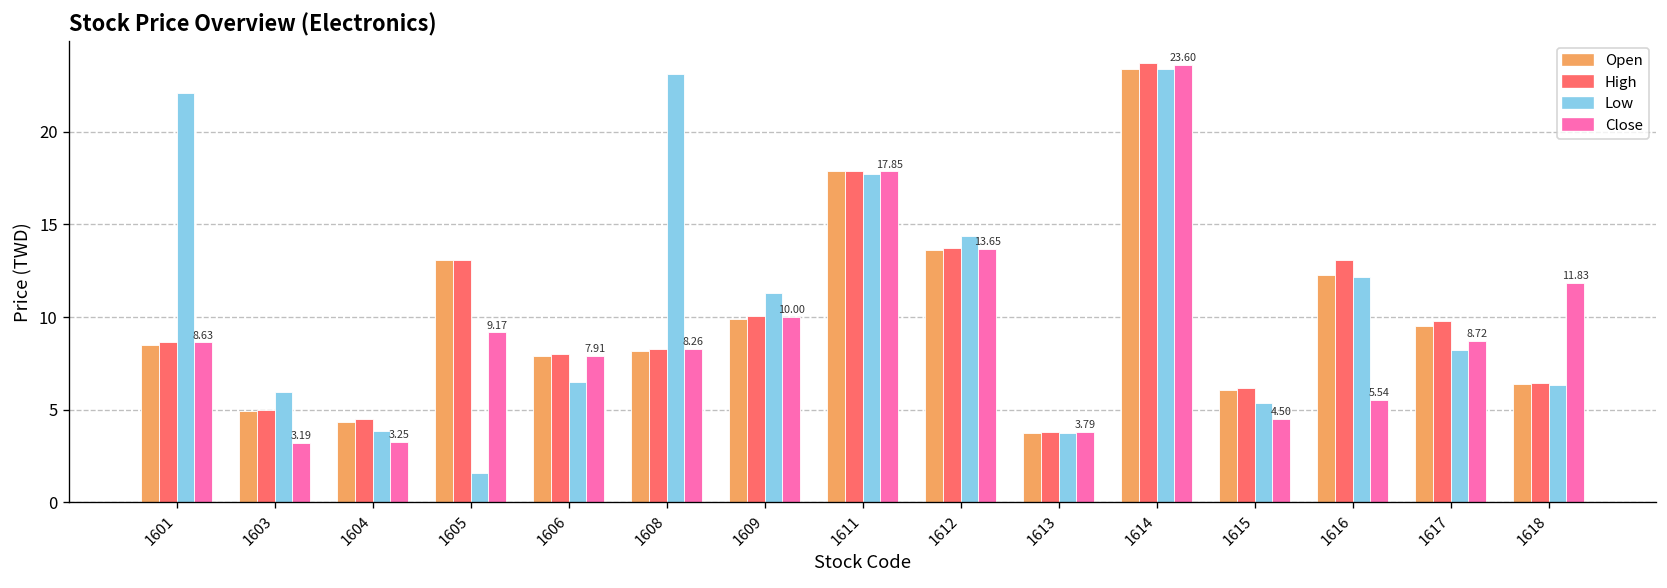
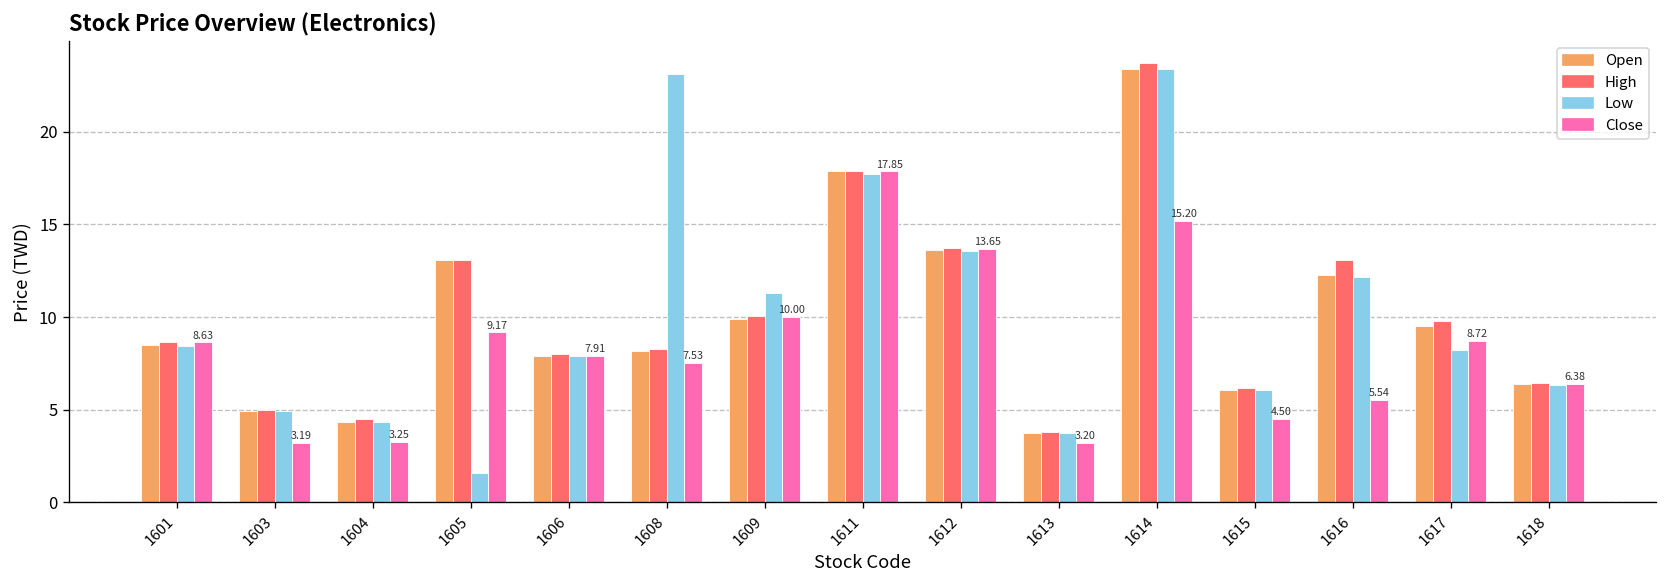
Low, 1601: 22.1 -> 8.5
Low, 1603: 5.9 -> 4.9
Low, 1604: 3.8 -> 4.4
Low, 1606: 6.5 -> 7.9
Close, 1608: 8.26 -> 7.53
Low, 1612: 14.4 -> 13.6
Close, 1613: 3.79 -> 3.20
Close, 1614: 23.60 -> 15.20
Low, 1615: 5.4 -> 6.1
Close, 1618: 11.83 -> 6.38
